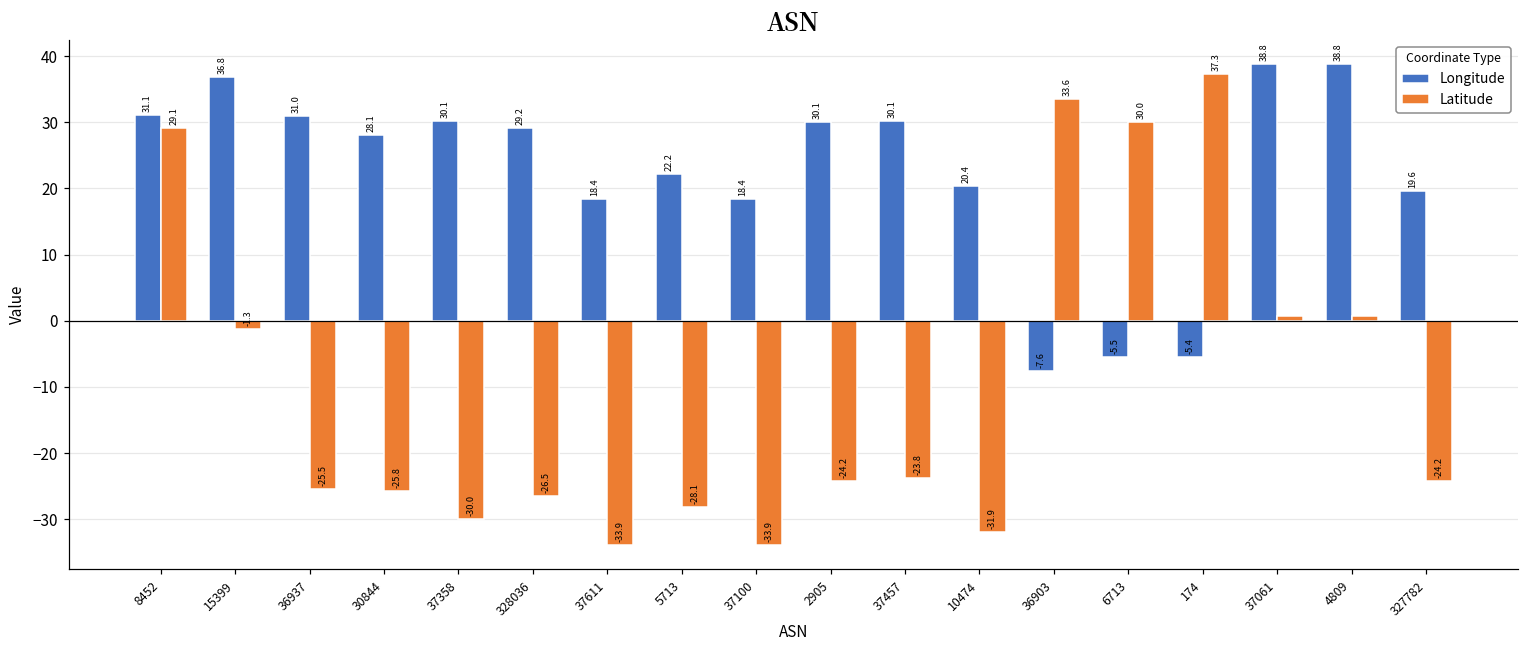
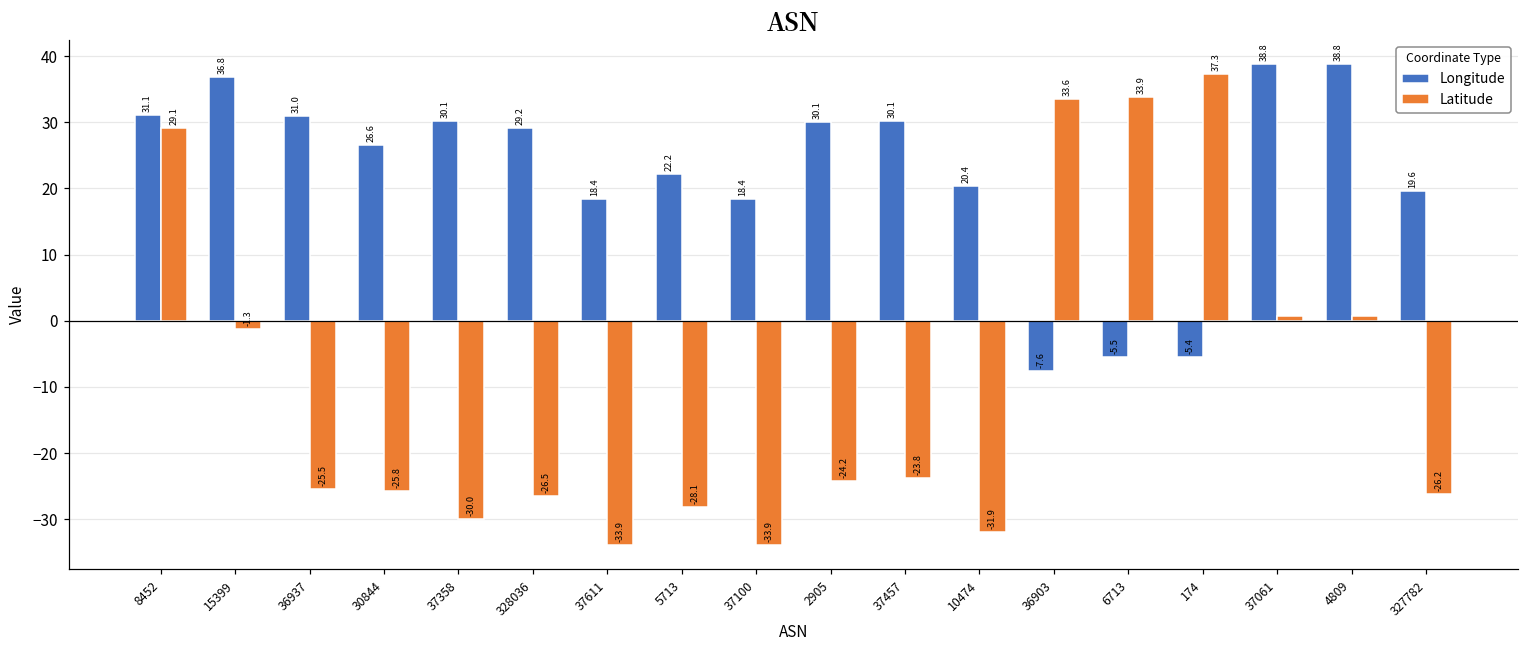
Longitude, 30844: 28.1 -> 26.6
Latitude, 6713: 30.0 -> 33.9
Latitude, 327782: -24.2 -> -26.2
